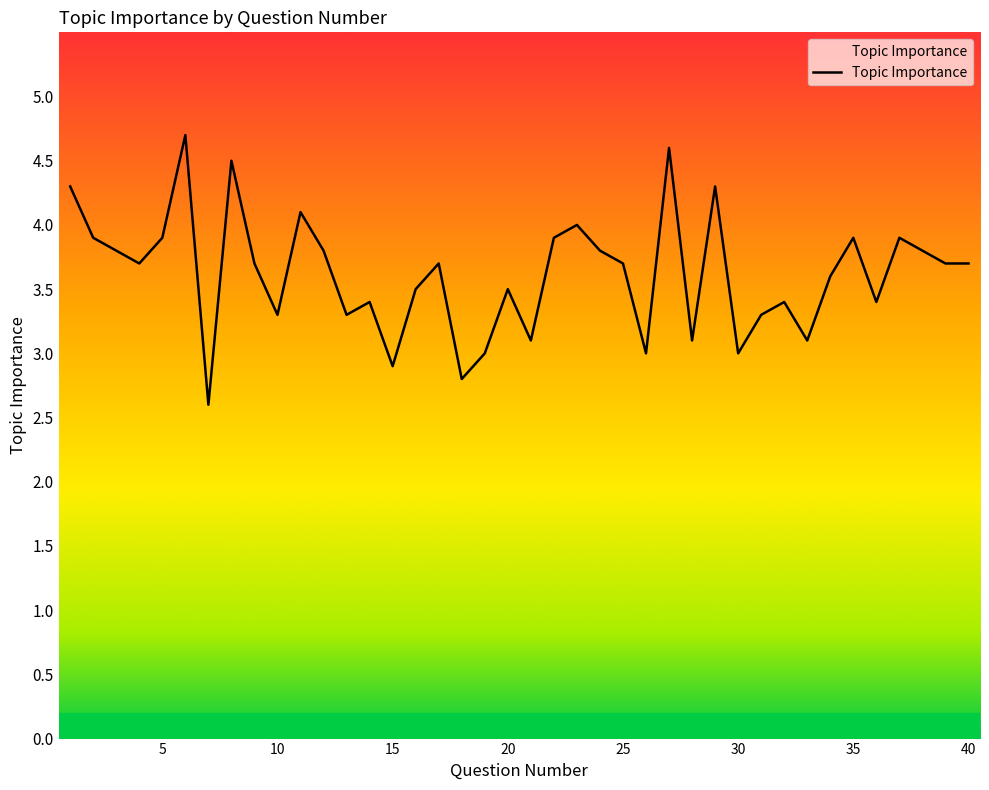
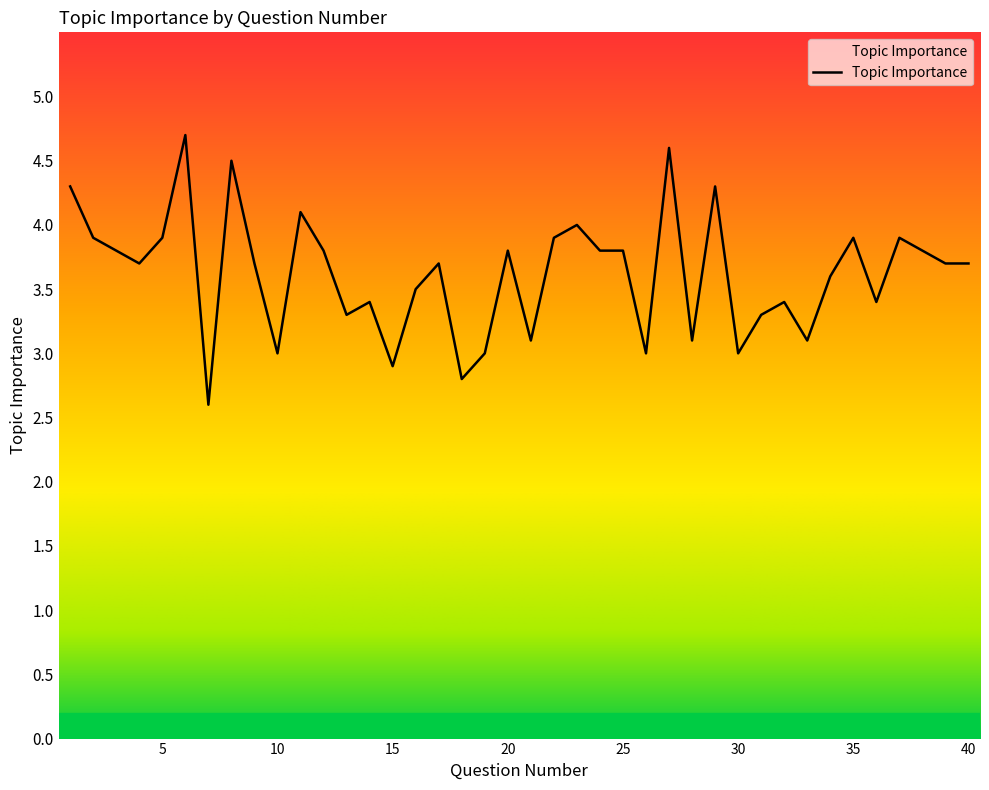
10: 3.3 -> 3.0
20: 3.5 -> 3.8
25: 3.7 -> 3.8
